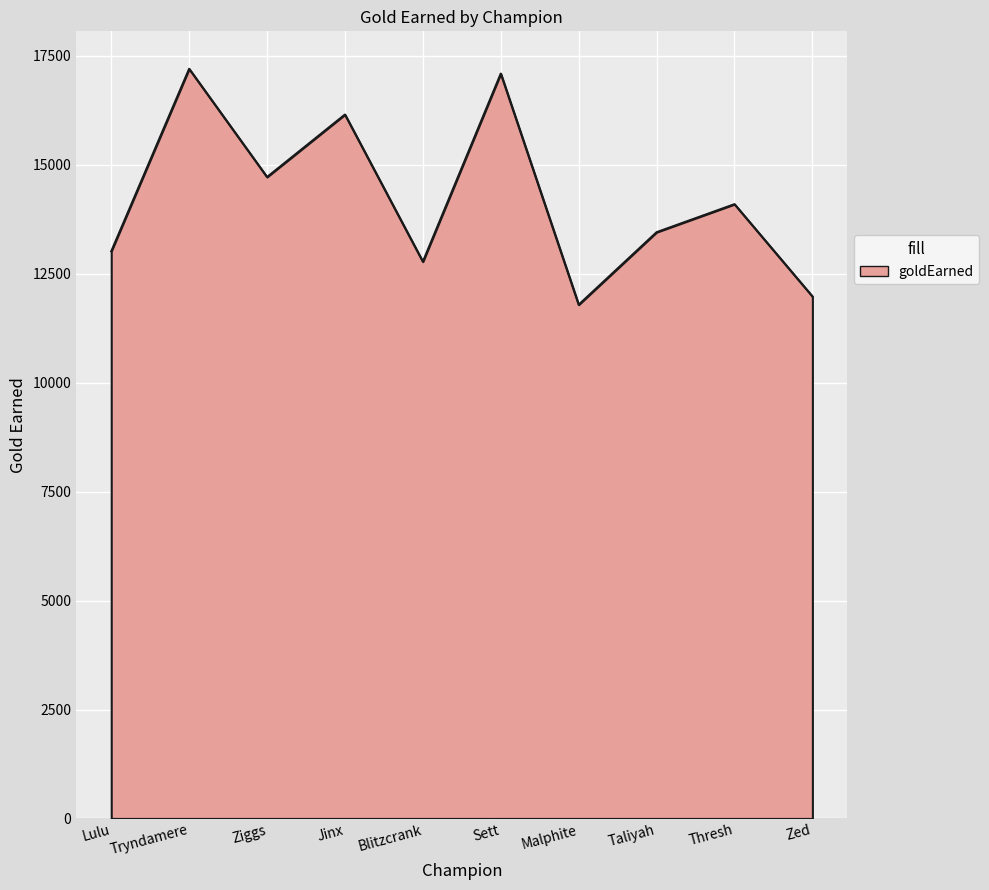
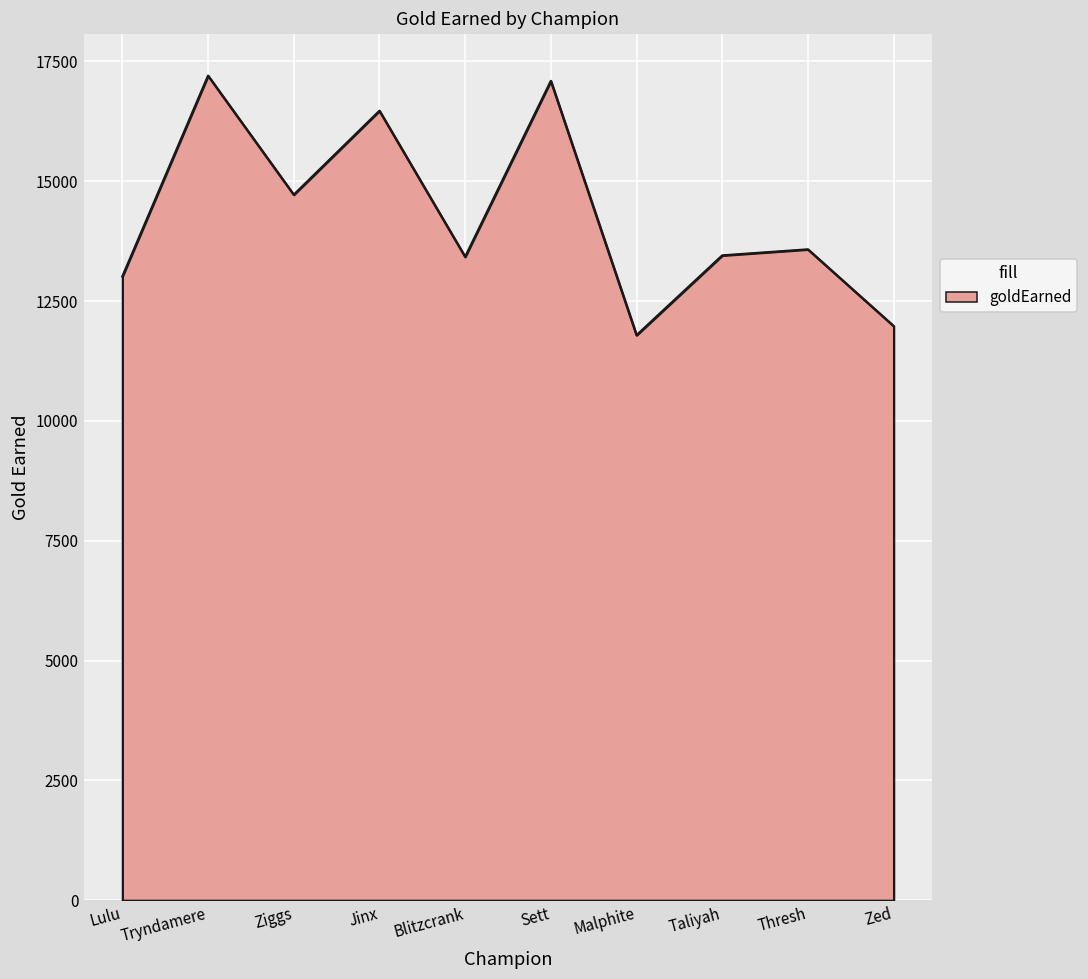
Jinx: 16200 -> 16500
Blitzcrank: 12800 -> 13400
Thresh: 14100 -> 13600
